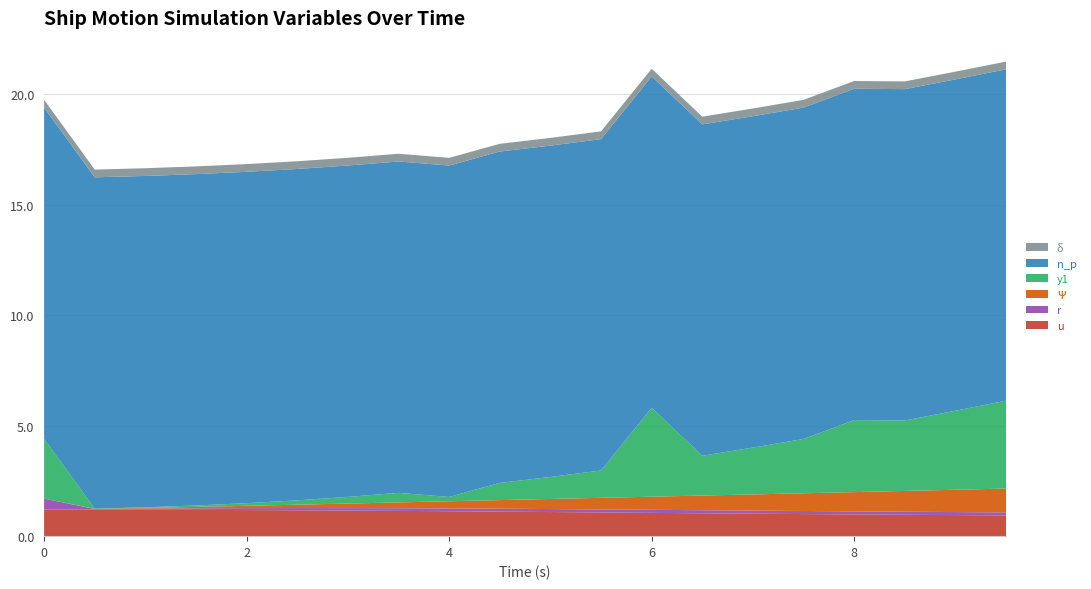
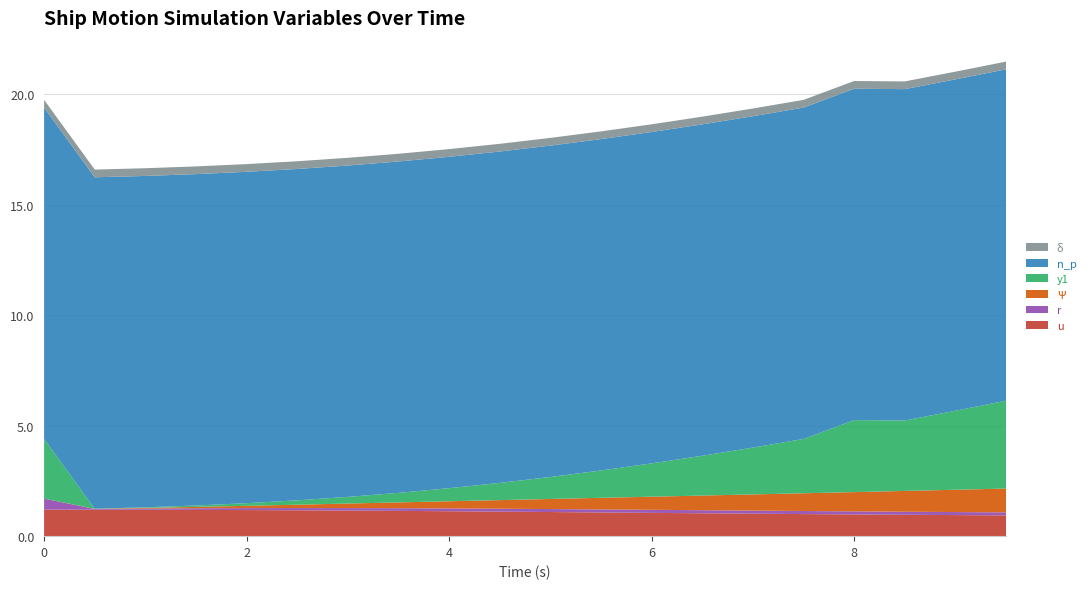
y1, 4: 0.2 -> 0.6
y1, 6: 4.0 -> 1.5
